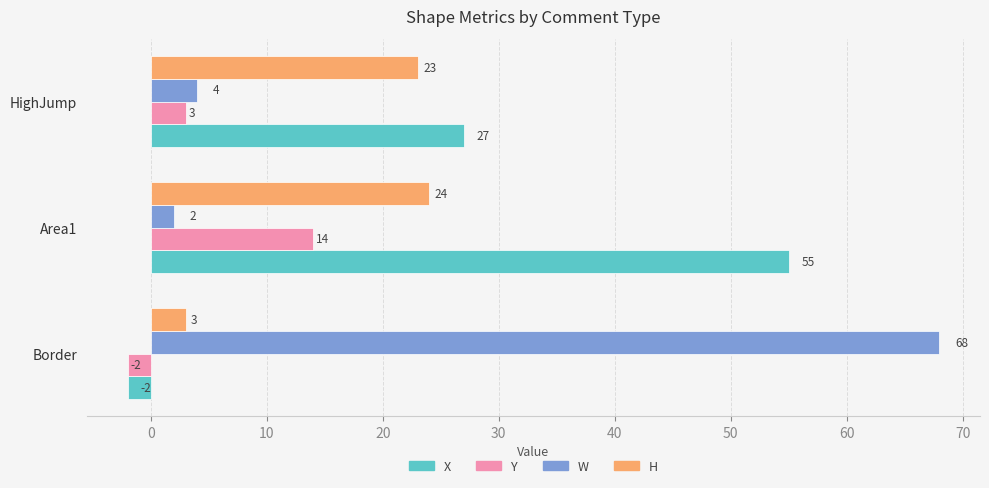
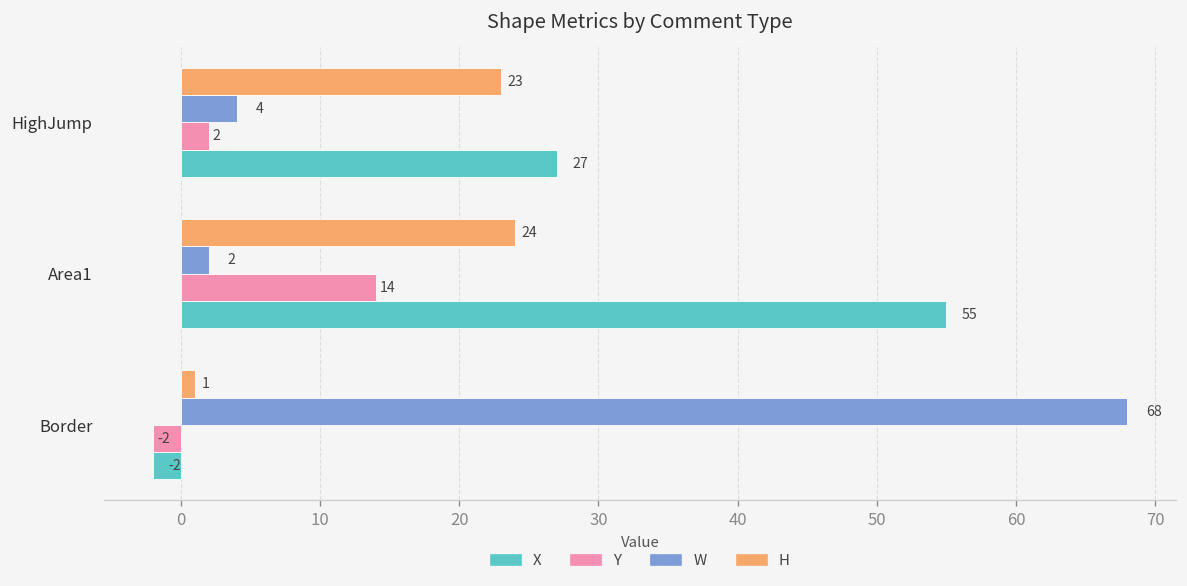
Y, HighJump: 3 -> 2
H, Border: 3 -> 1
